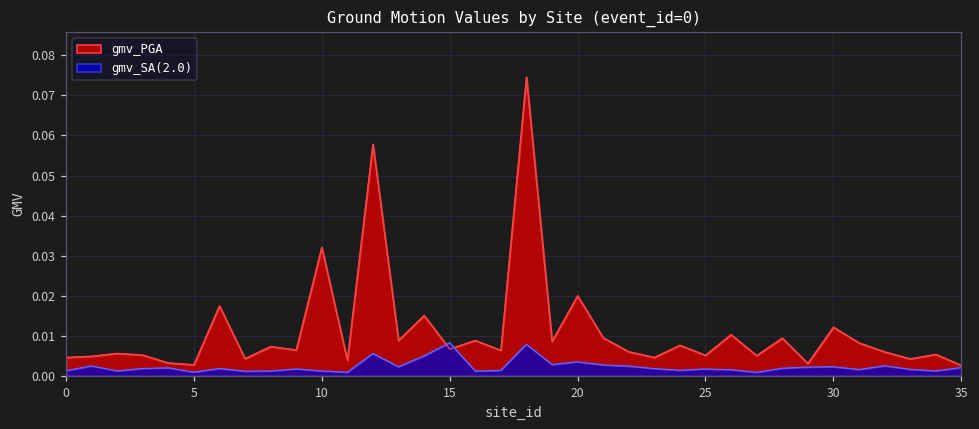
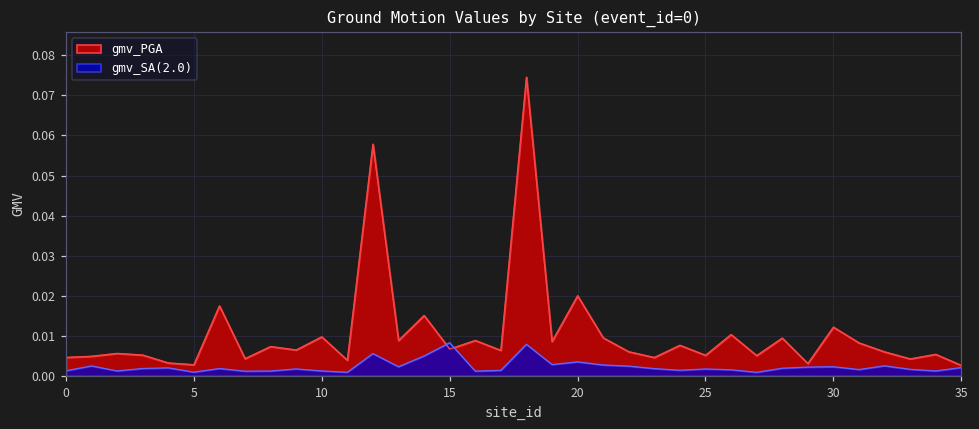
gmv_PGA, 10: 0.032 -> 0.010
